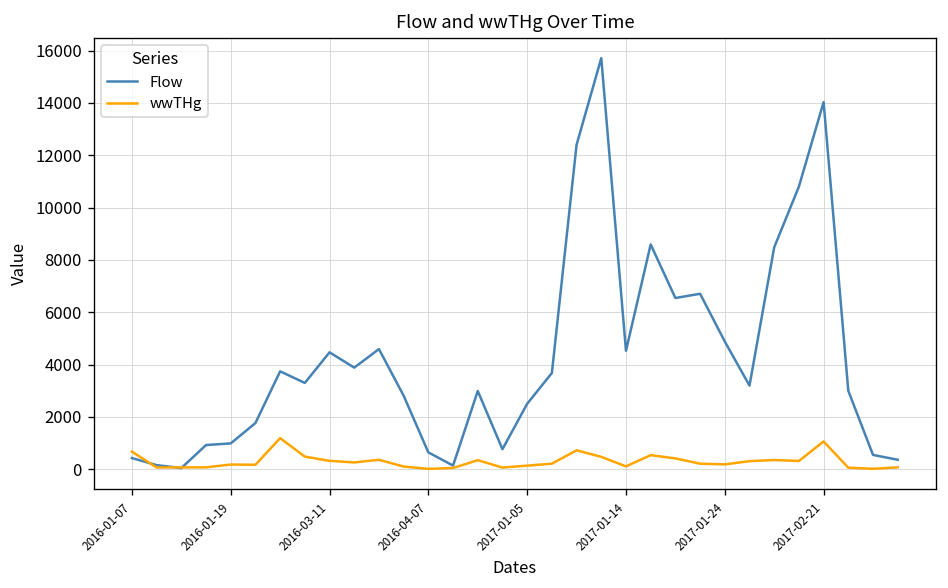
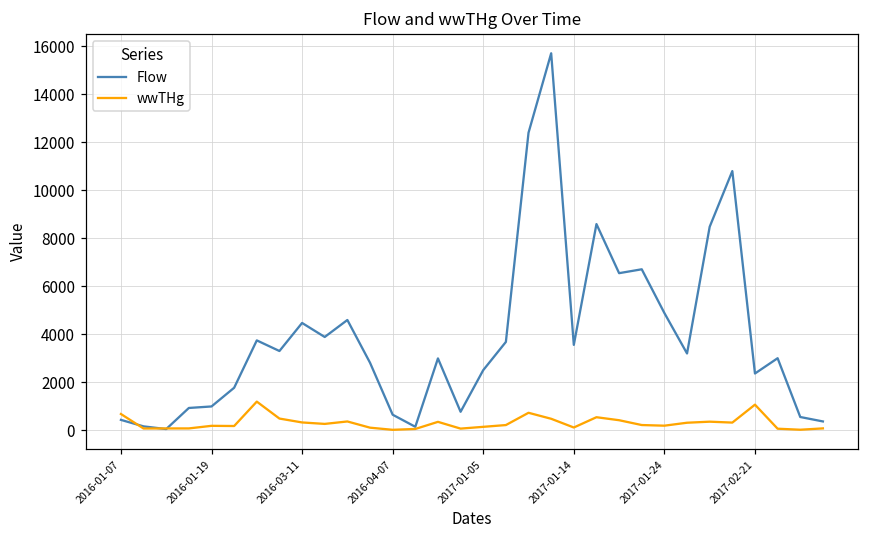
Flow, 2017-01-14: 4500 -> 3600
Flow, 2017-02-21: 14000 -> 2400
